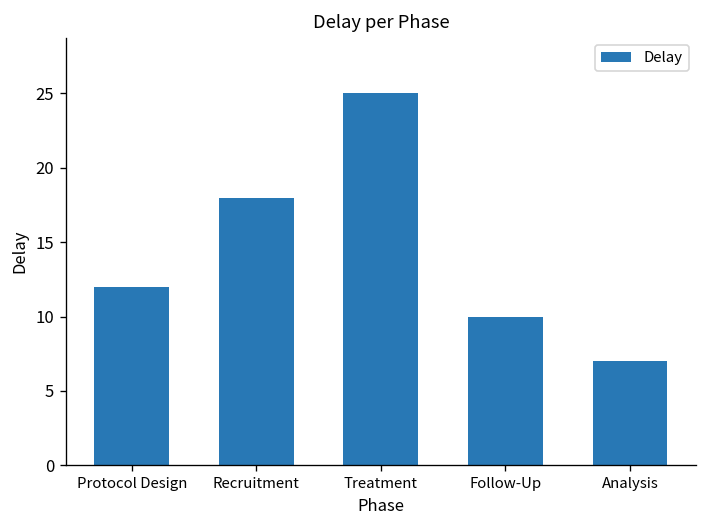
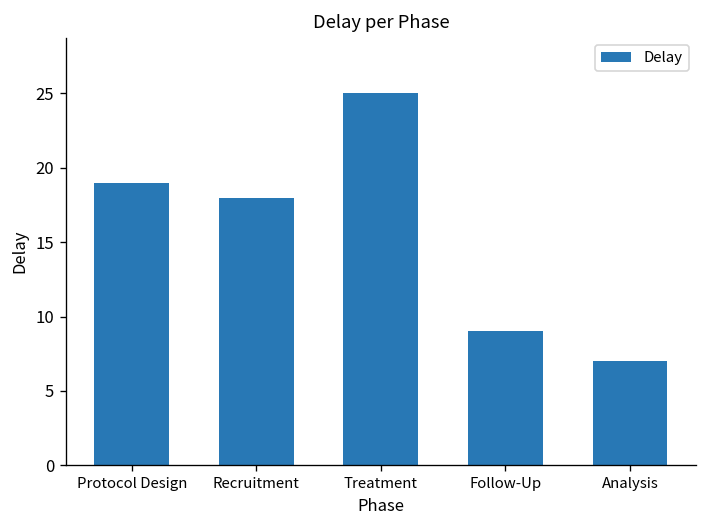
Protocol Design: 12 -> 19
Follow-Up: 10 -> 9
